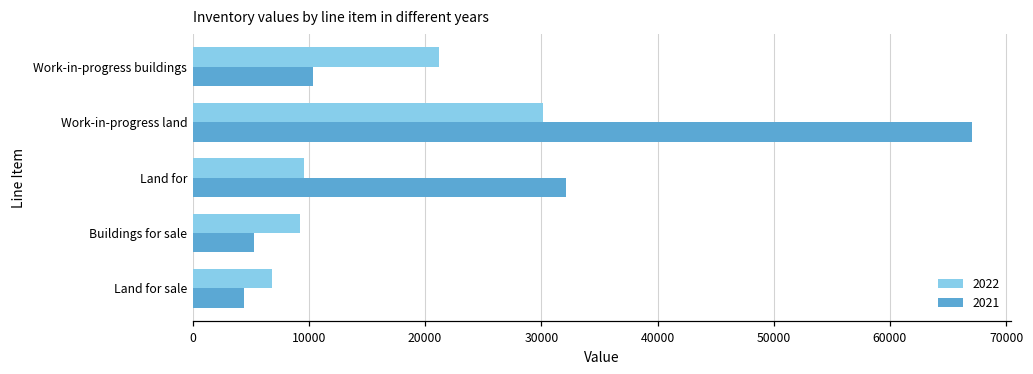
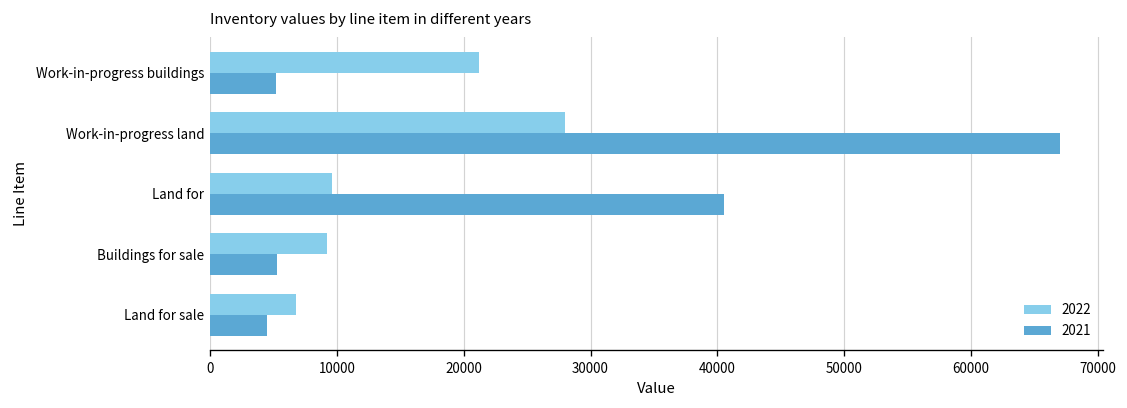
2021, Work-in-progress buildings: 10300 -> 5200
2022, Work-in-progress land: 30200 -> 28000
2021, Land for: 32100 -> 40600
